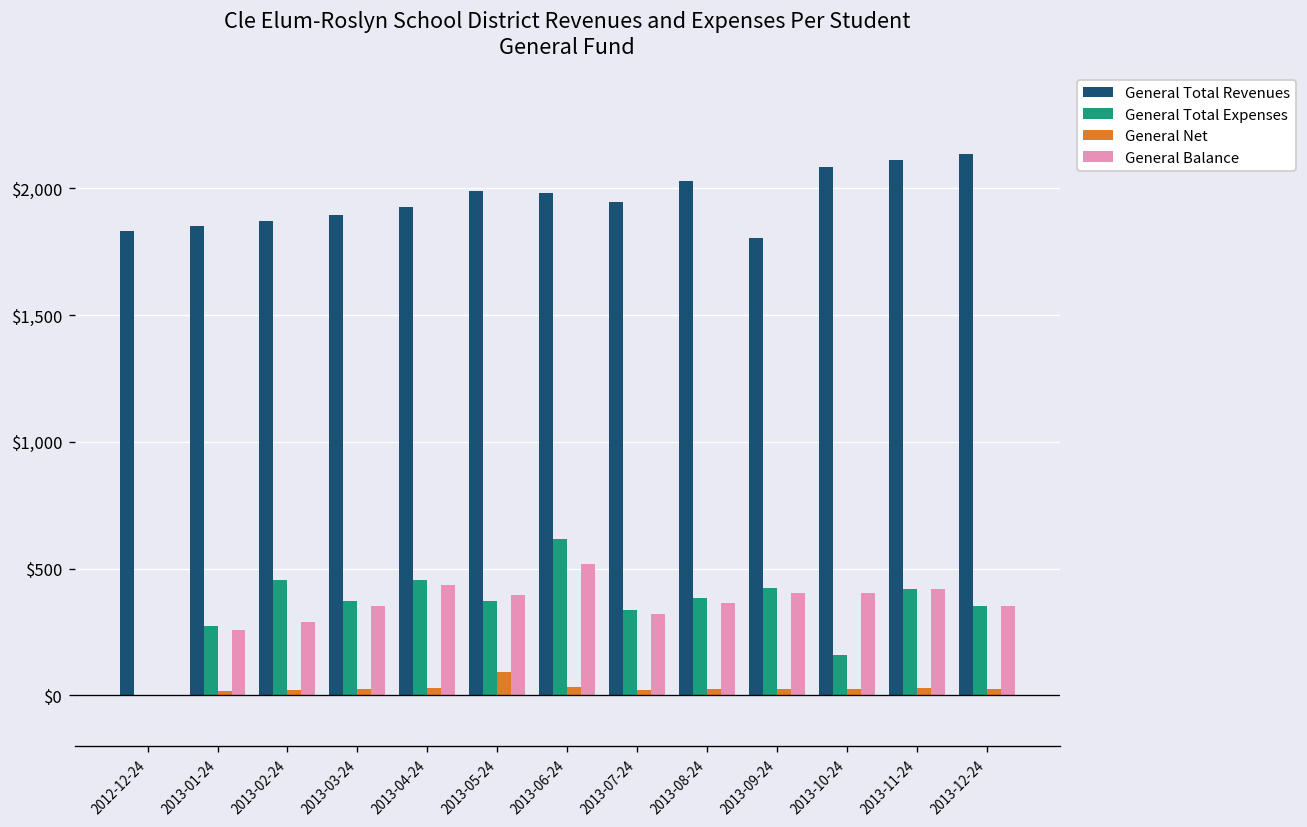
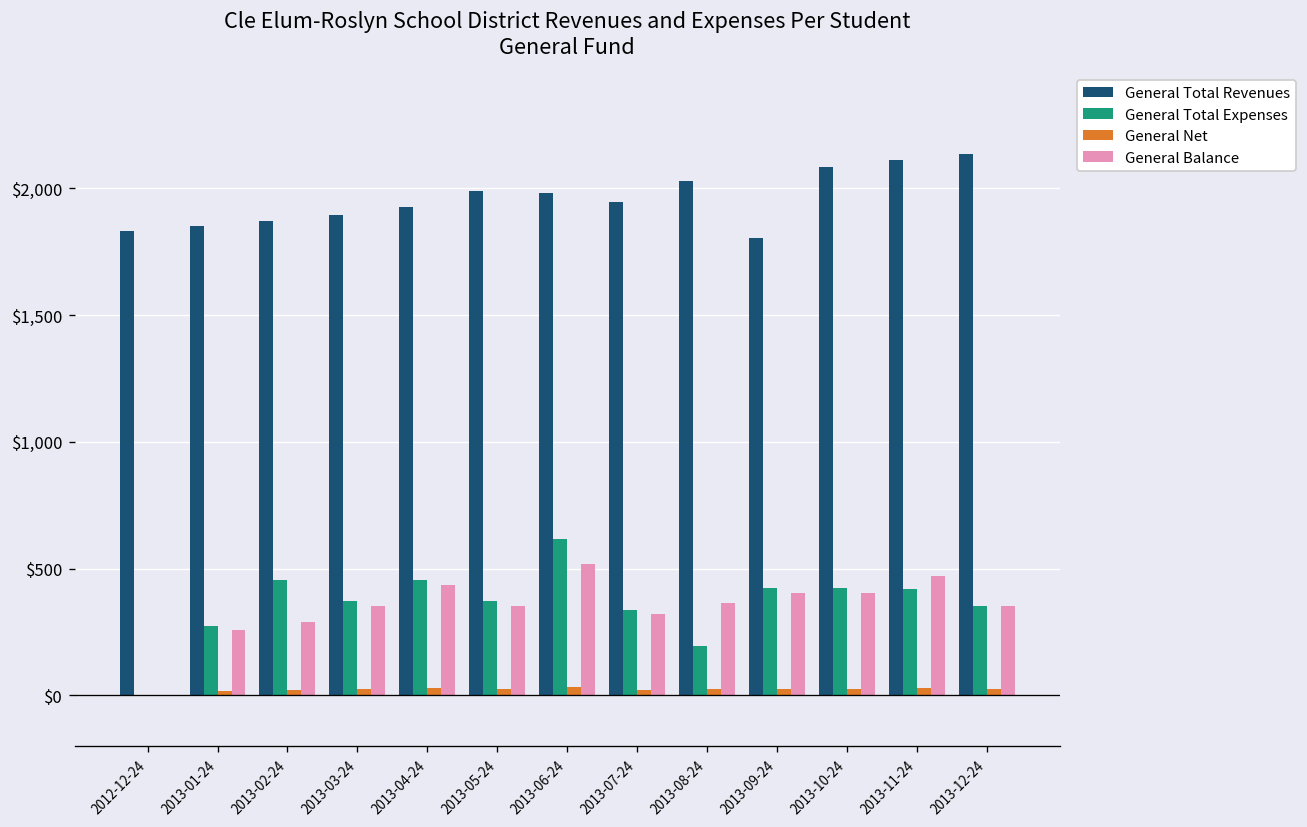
General Net, 2013-05-24: $90 -> $20
General Balance, 2013-05-24: $400 -> $350
General Total Expenses, 2013-08-24: $380 -> $190
General Total Expenses, 2013-10-24: $160 -> $420
General Balance, 2013-11-24: $420 -> $470
